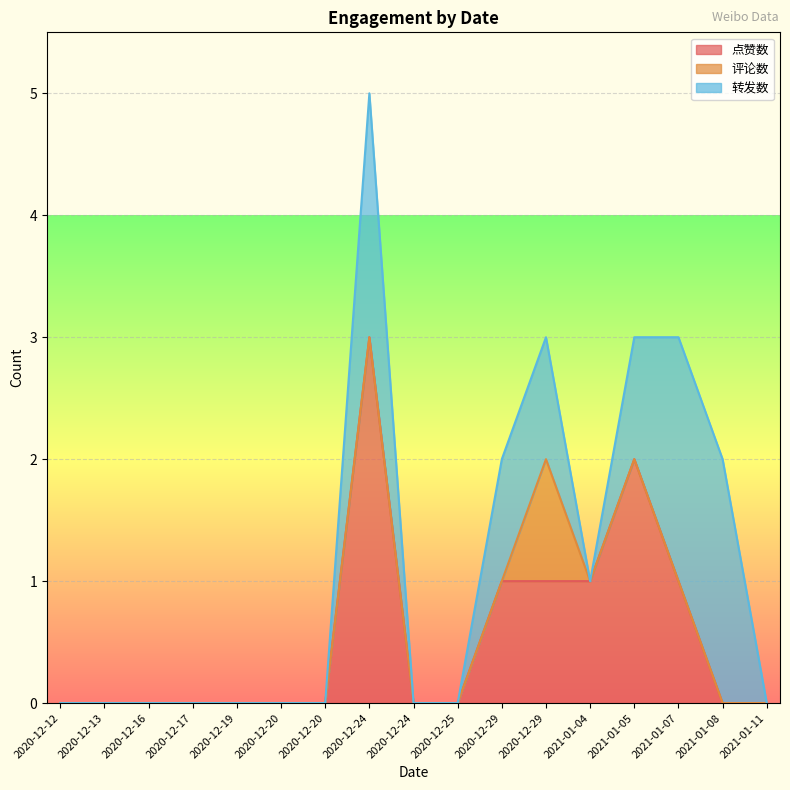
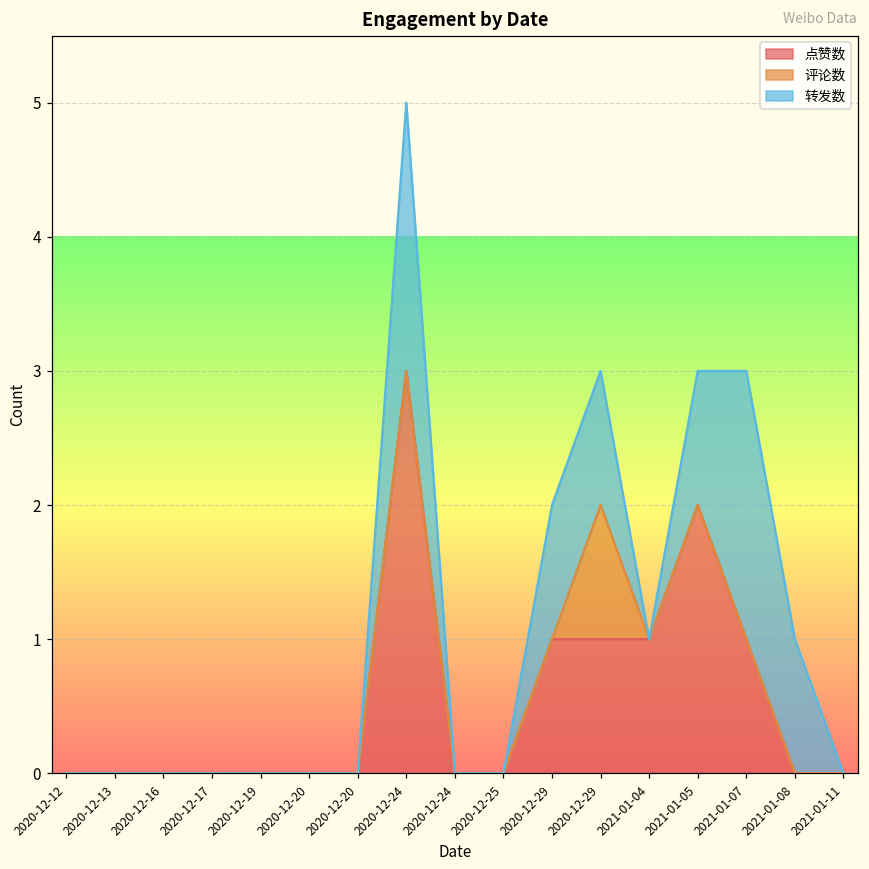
转发数, 2021-01-08: 2 -> 1
